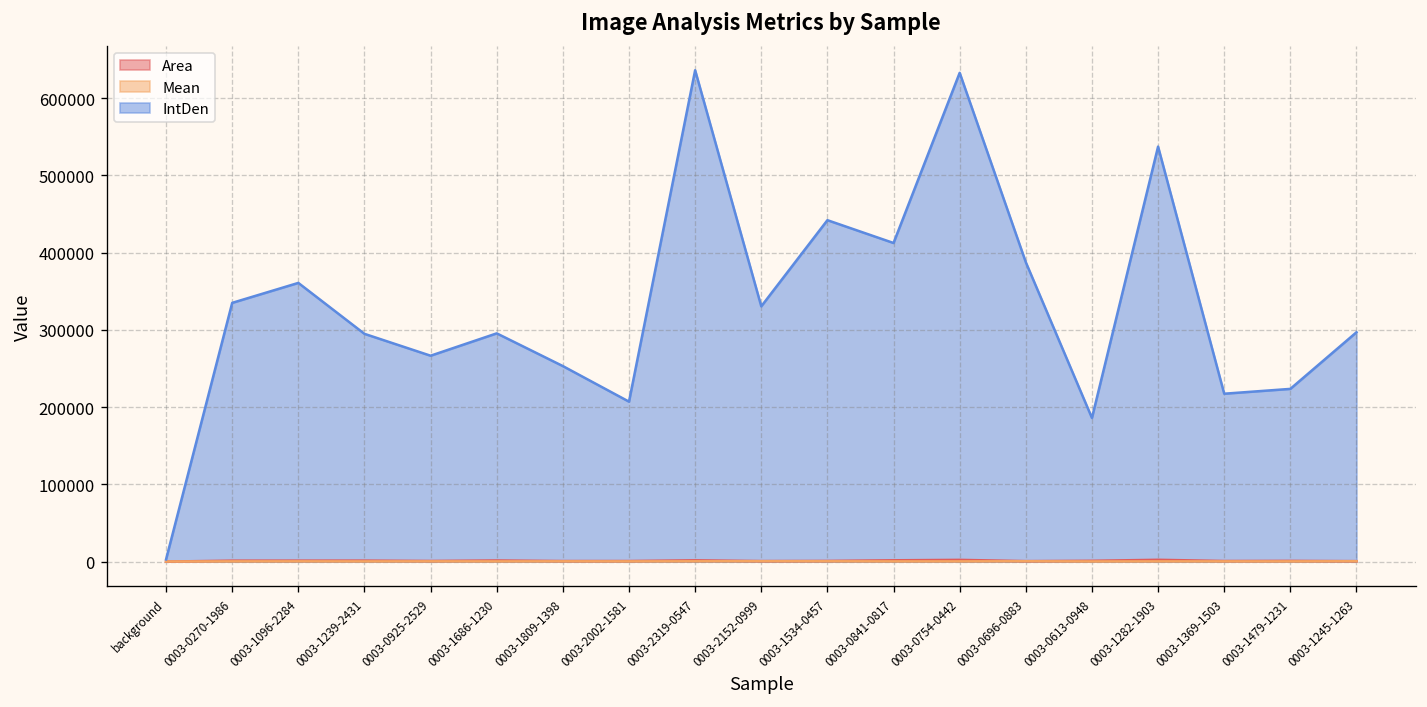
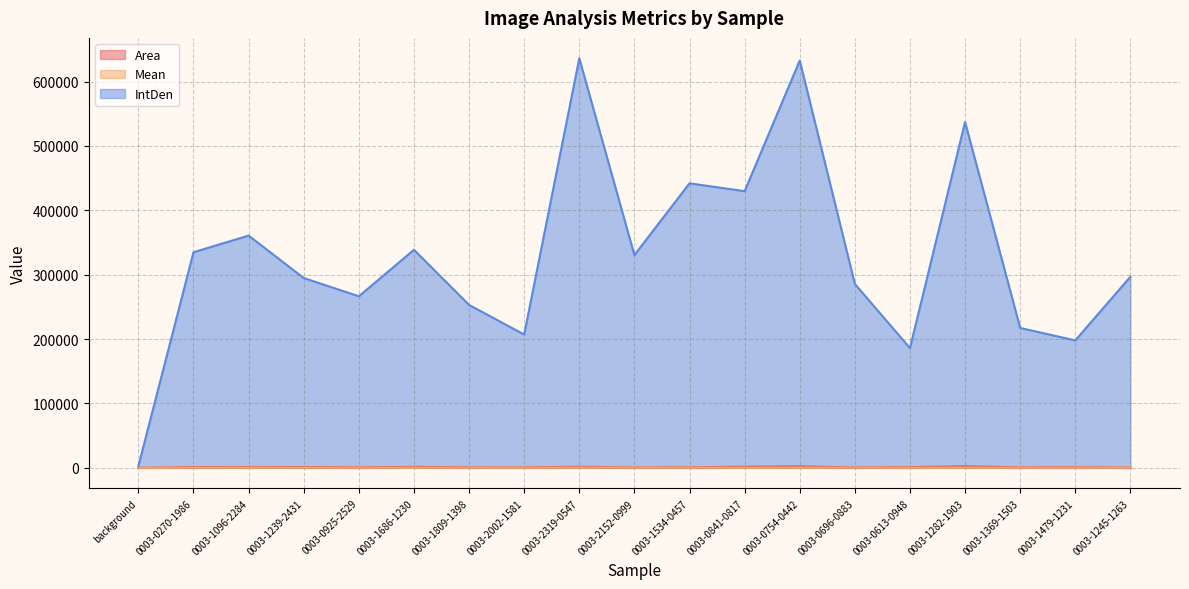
IntDen, 0003-1686-1230: 300000 -> 340000
IntDen, 0003-0841-0817: 410000 -> 430000
IntDen, 0003-0696-0883: 390000 -> 290000
IntDen, 0003-1479-1231: 220000 -> 200000
